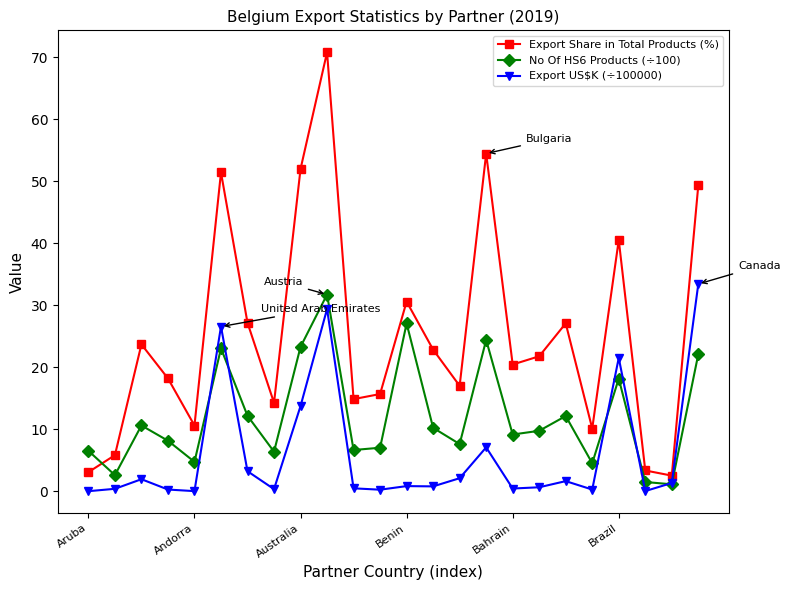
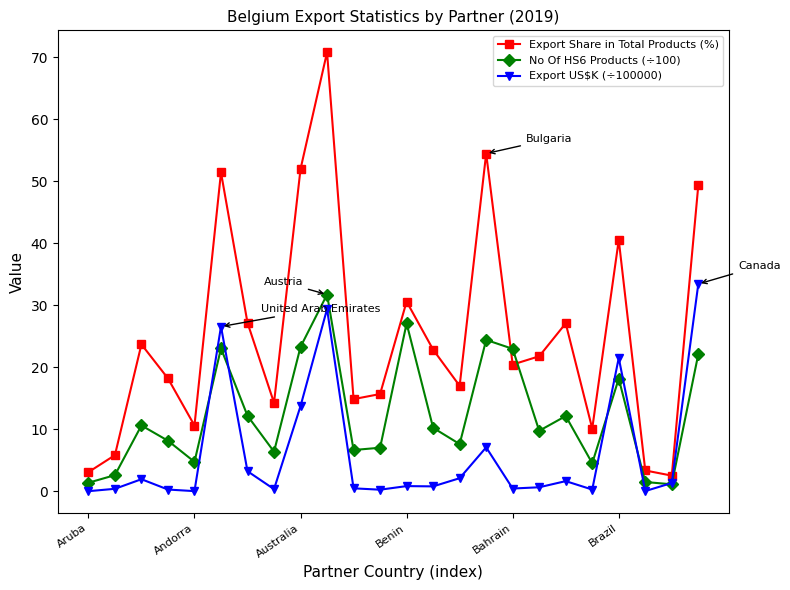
No Of HS6 Products (÷100), Aruba: 7 -> 1
No Of HS6 Products (÷100), Bahrain: 9 -> 23
